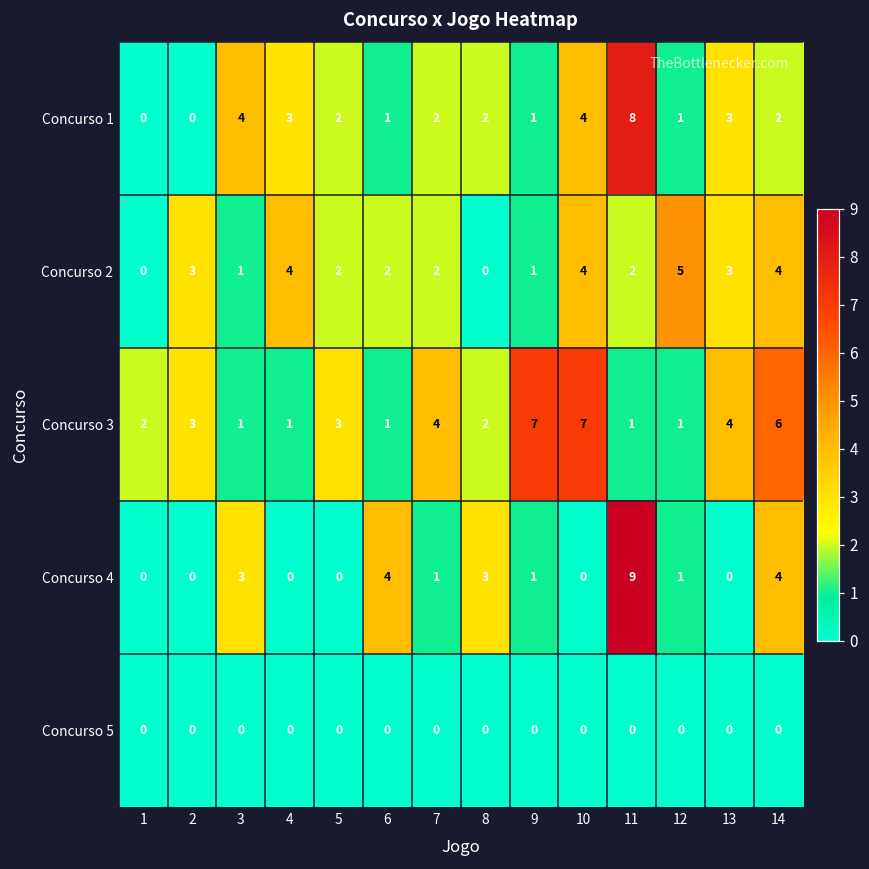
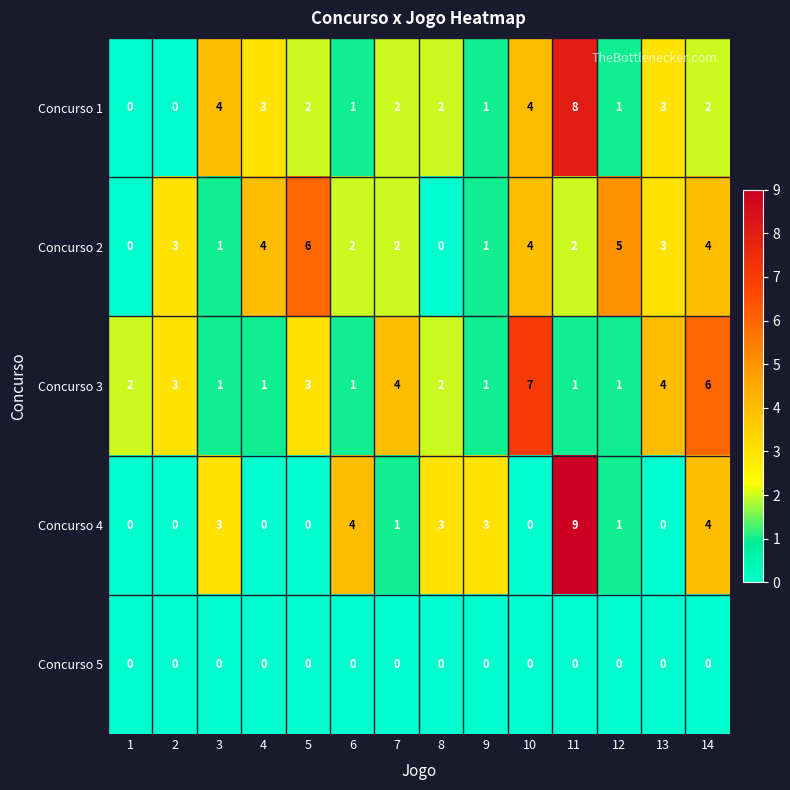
Concurso 2, 5: 2 -> 6
Concurso 3, 9: 7 -> 1
Concurso 4, 9: 1 -> 3
